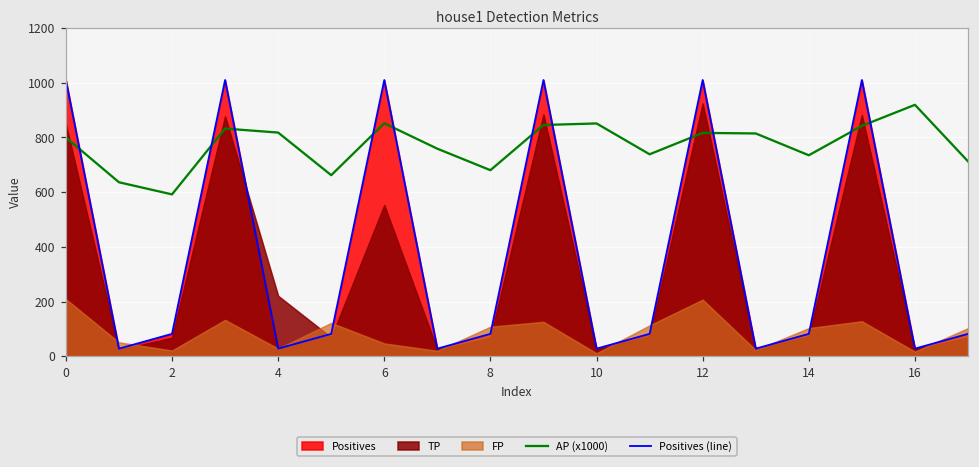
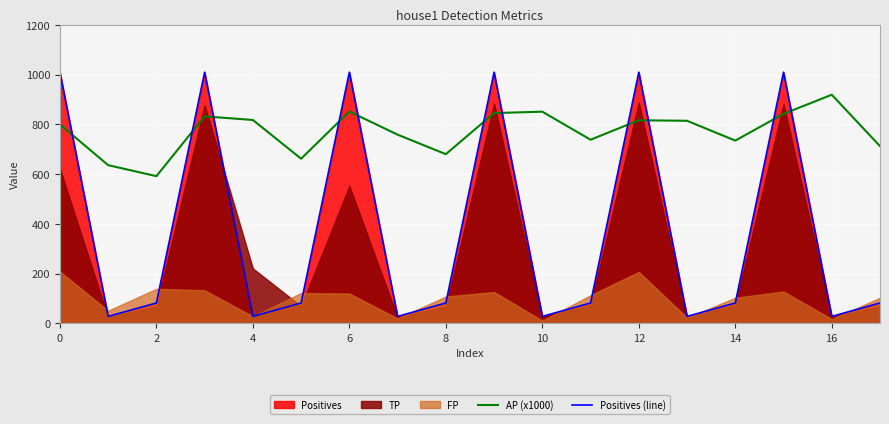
TP, 0: 850 -> 620
FP, 2: 20 -> 140
FP, 6: 50 -> 120
TP, 12: 920 -> 890
